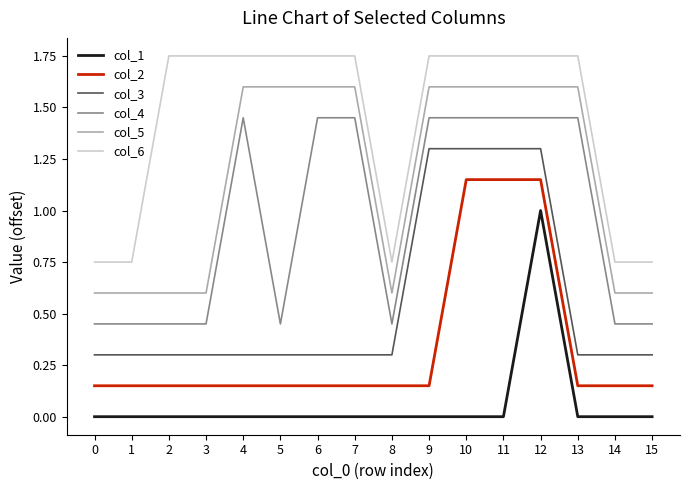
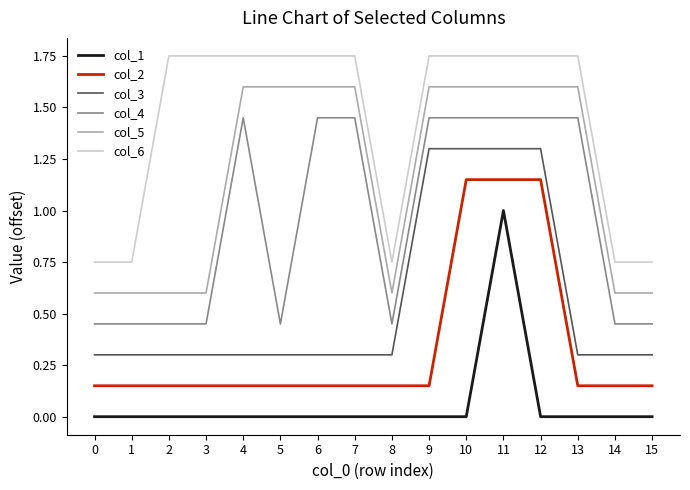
col_1, 11: 0 -> 1
col_1, 12: 1 -> 0
